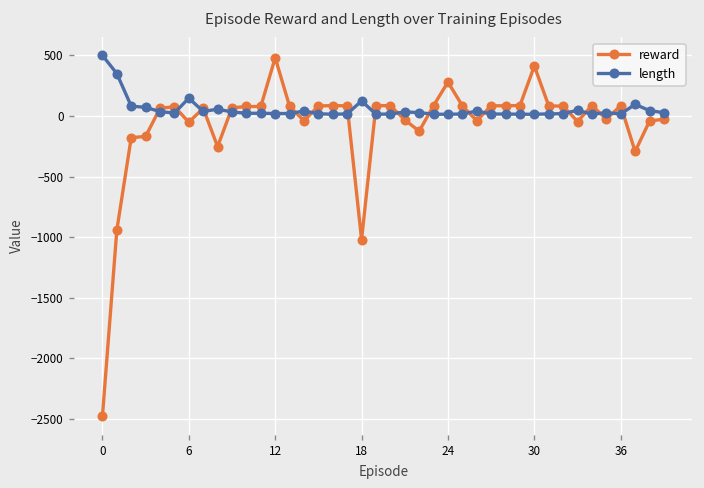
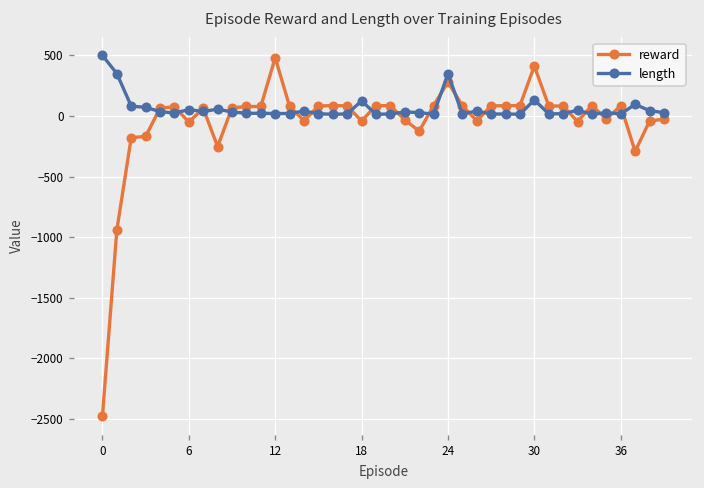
length, 6: 150 -> 50
reward, 18: -1020 -> -40
length, 24: 10 -> 350
length, 30: 10 -> 130
